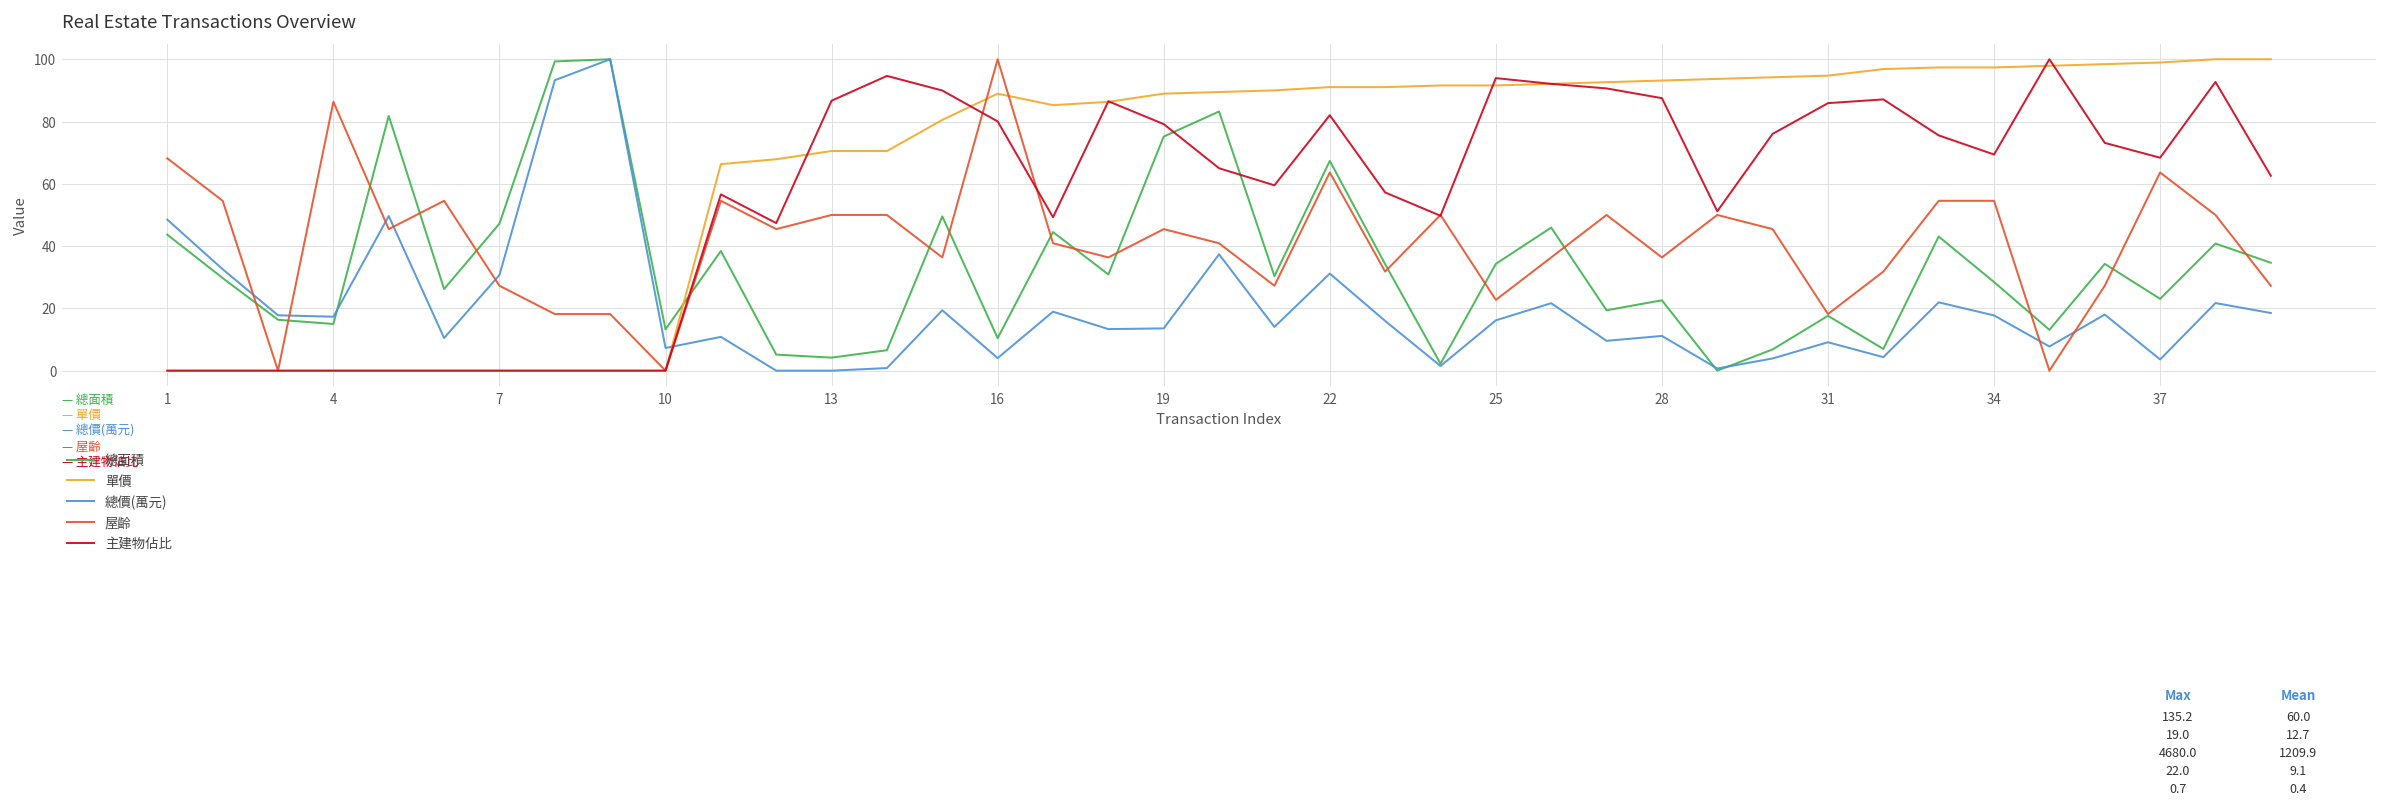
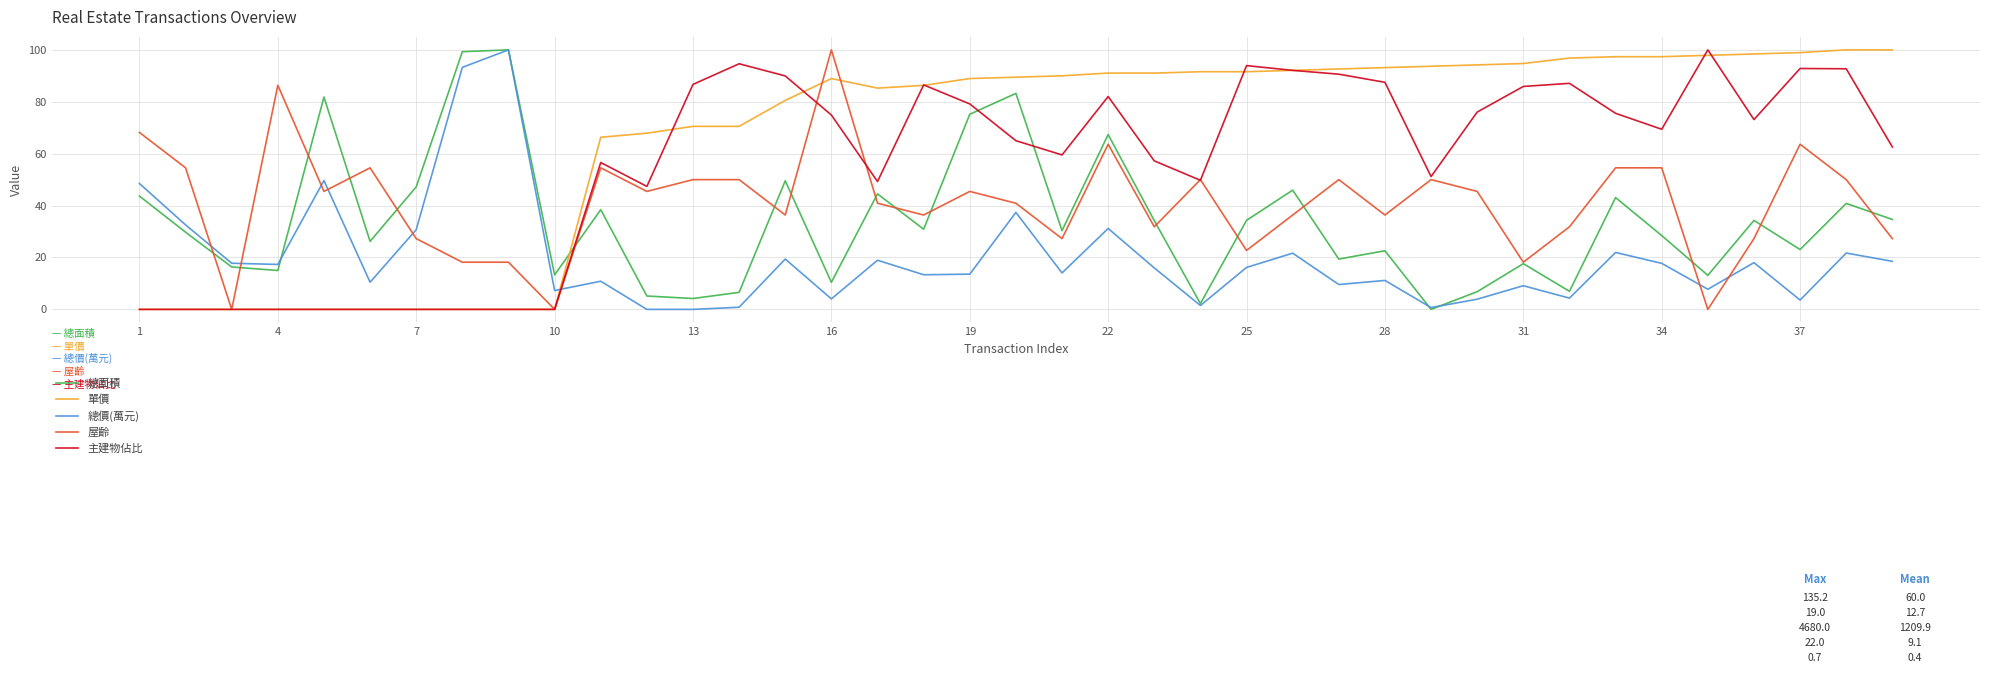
主建物佔比, 16: 80 -> 75
主建物佔比, 37: 68 -> 93
